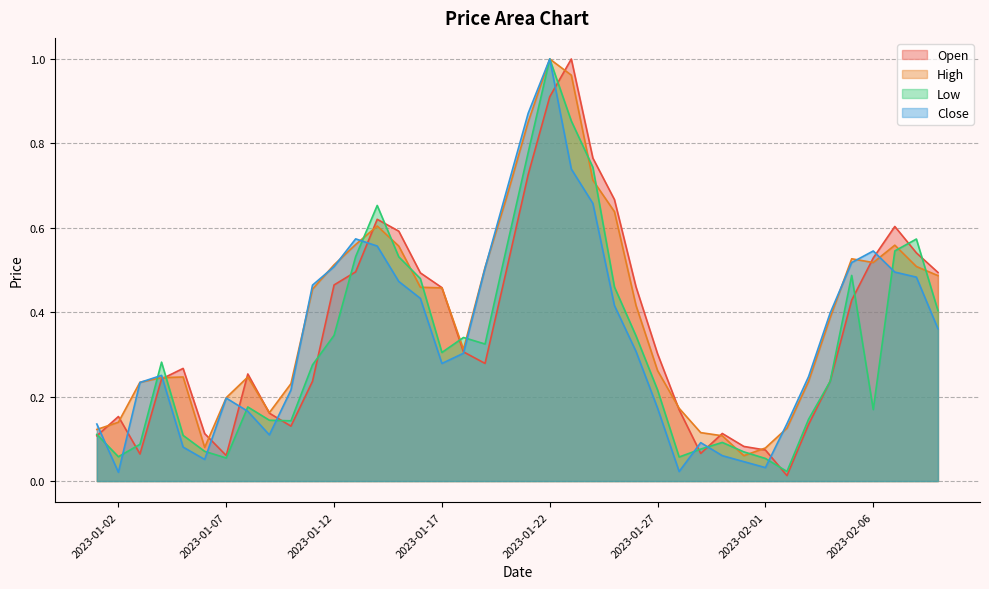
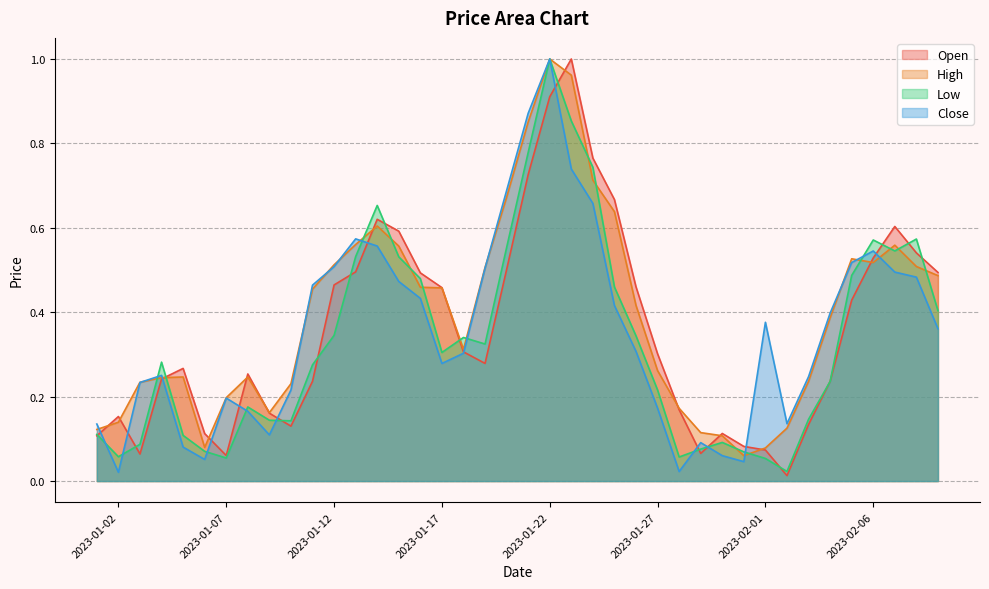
Close, 2023-02-01: 0.03 -> 0.38
Low, 2023-02-06: 0.17 -> 0.57
